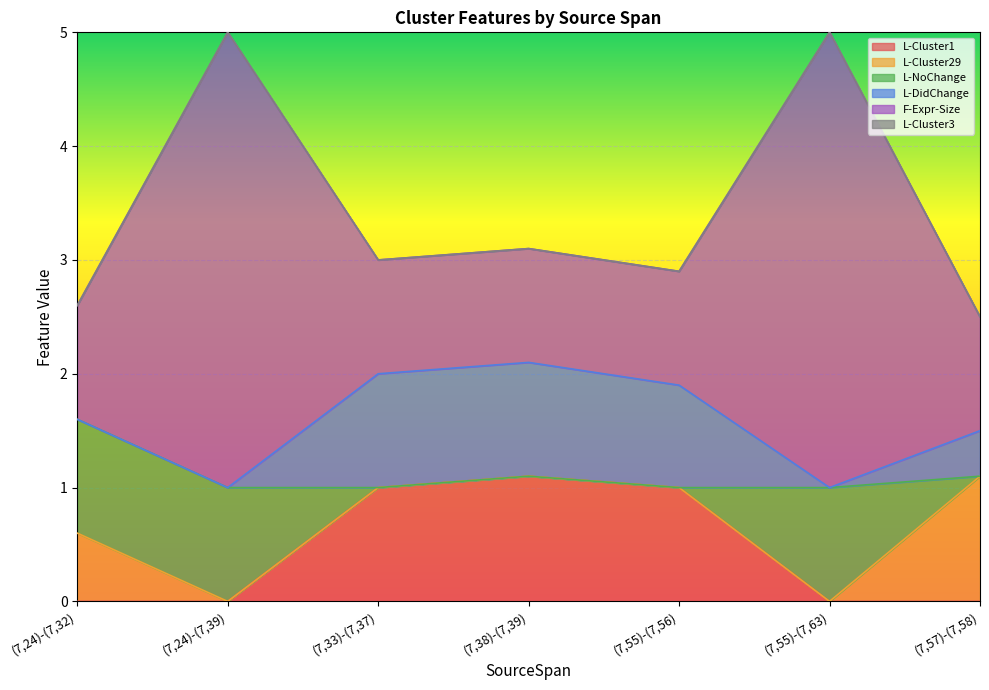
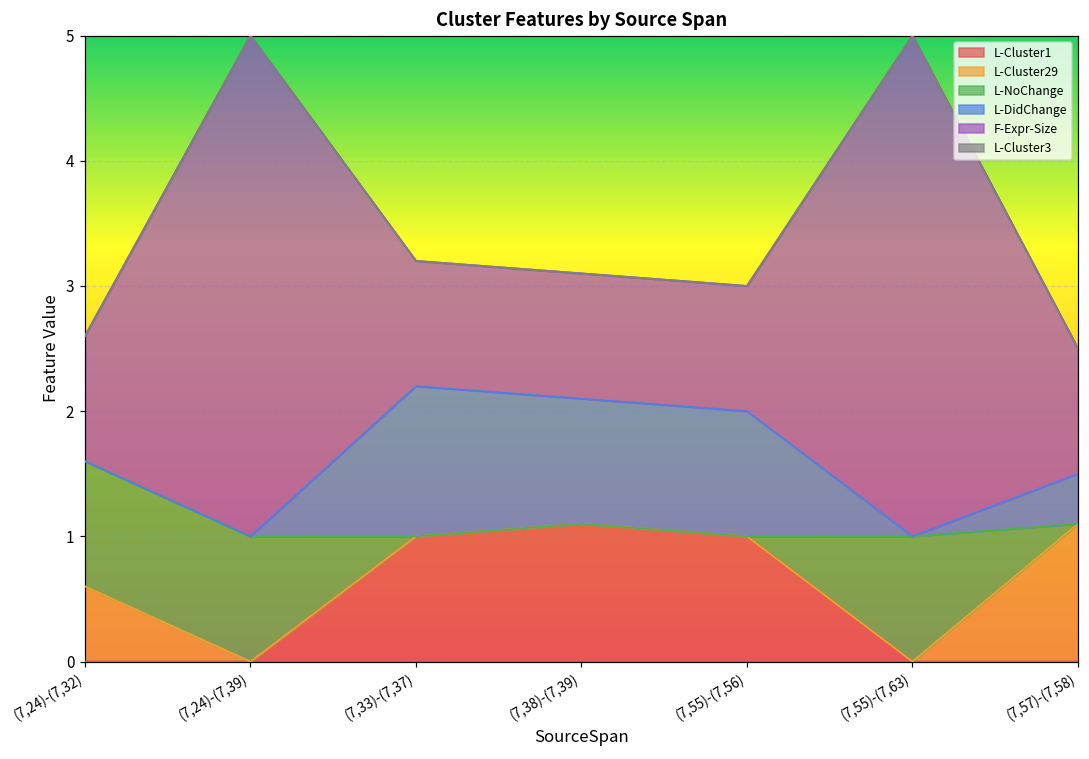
L-DidChange, (7,33)-(7,37): 1.0 -> 1.2
L-DidChange, (7,55)-(7,56): 0.9 -> 1.0
